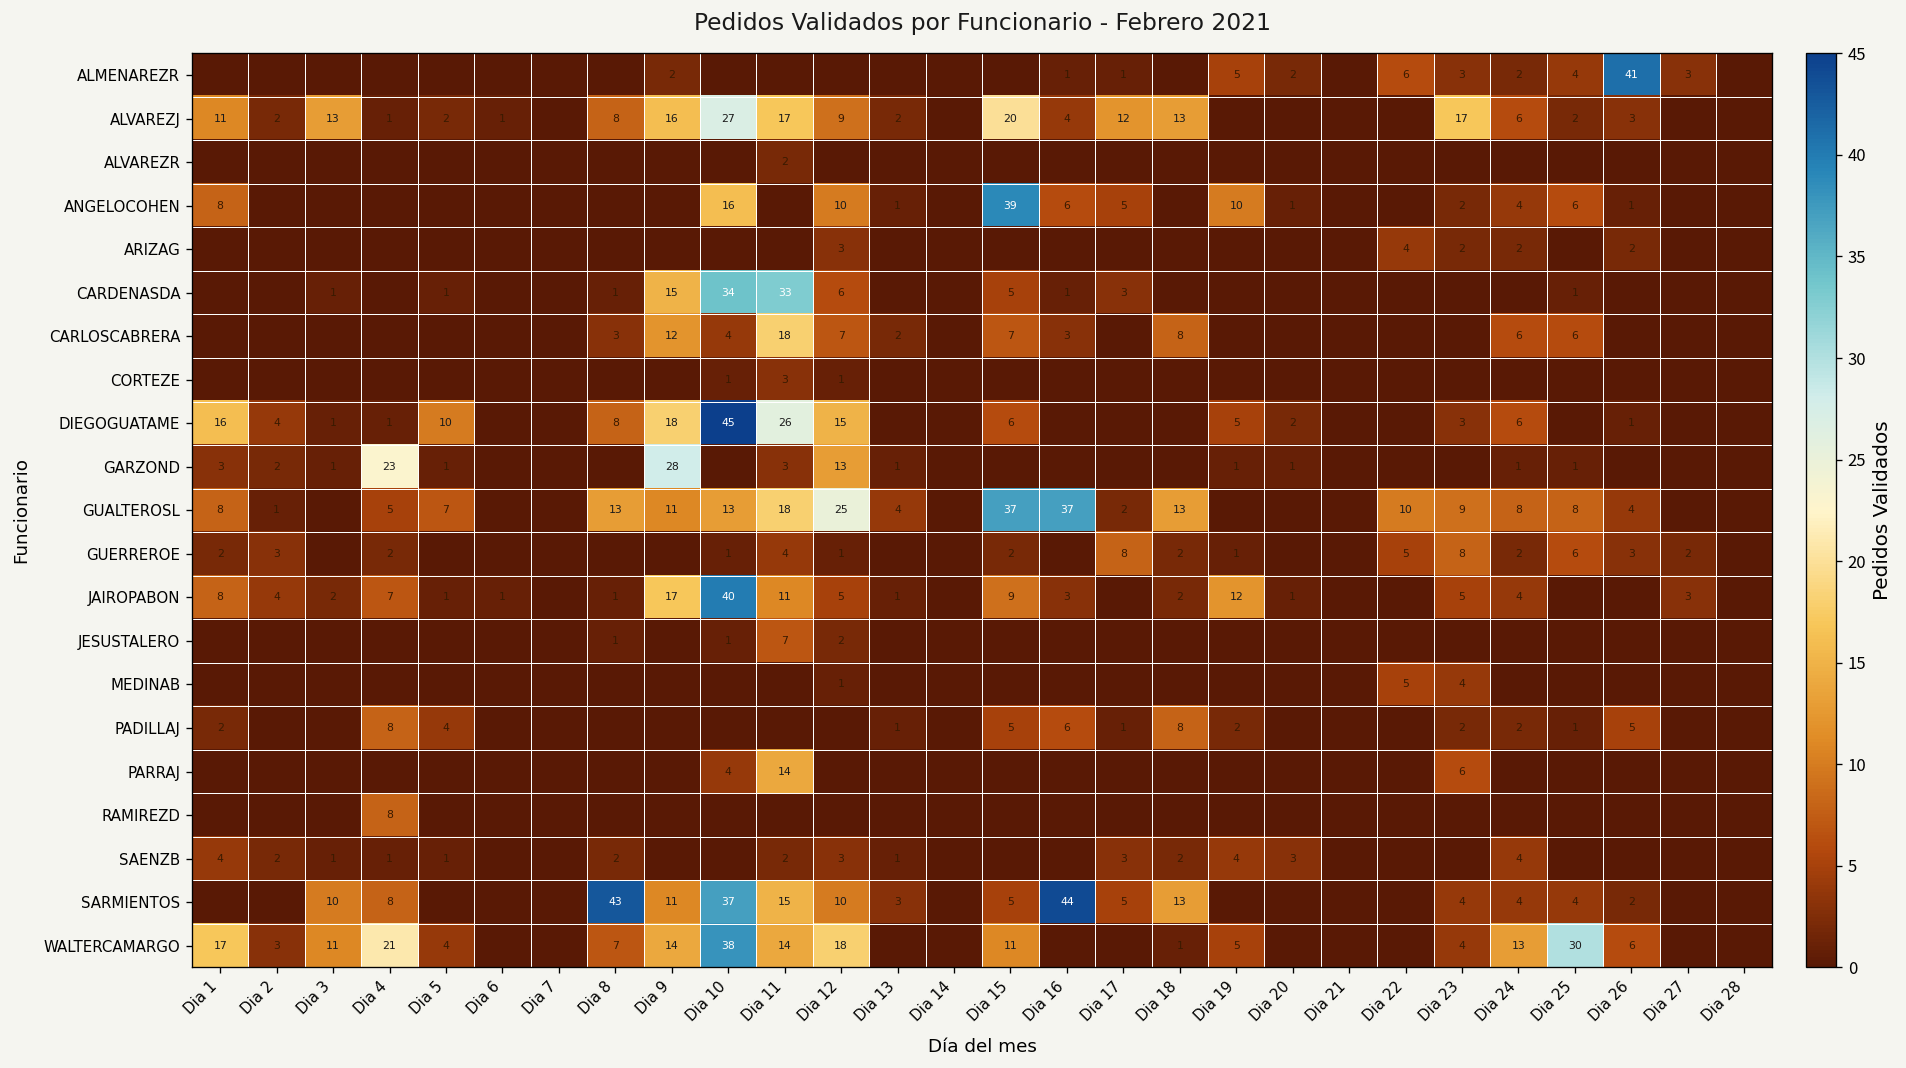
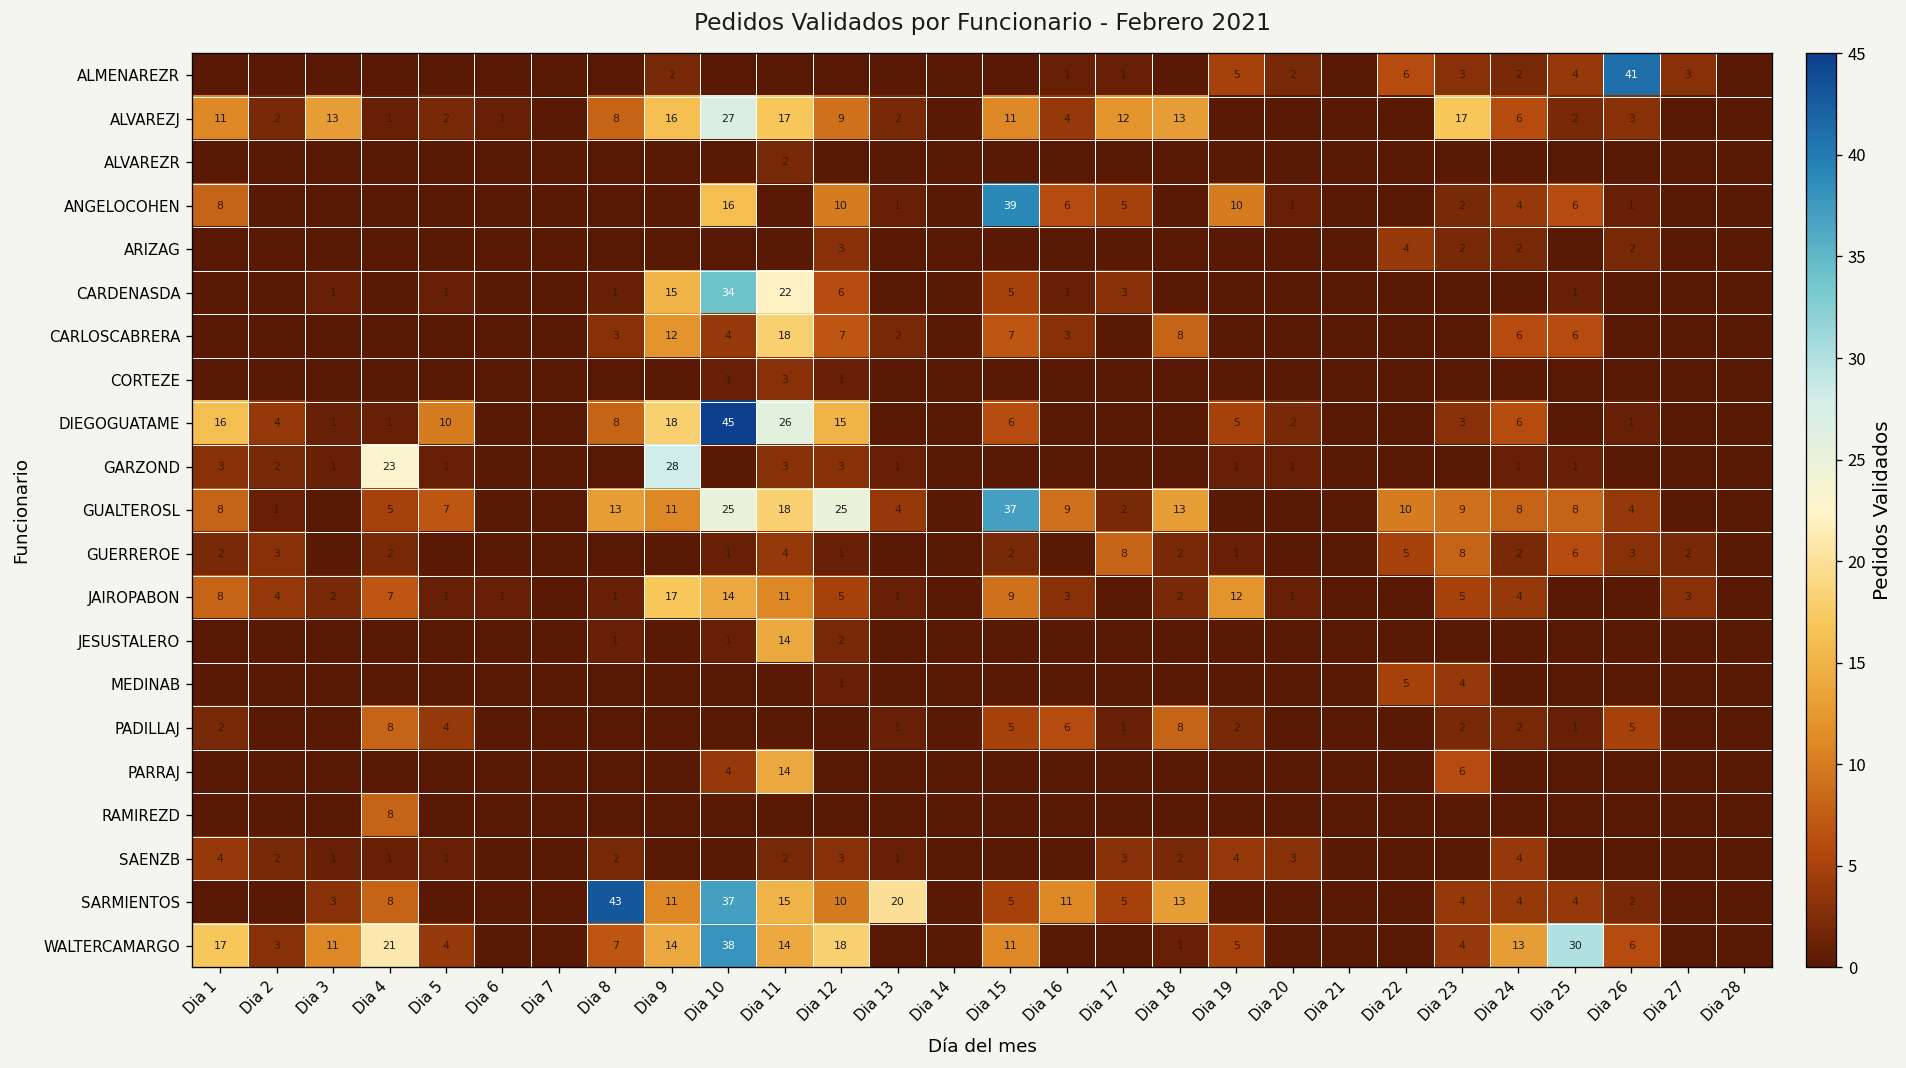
ALVAREZJ, Dia 15: 20 -> 11
CARDENASDA, Dia 11: 33 -> 22
GARZOND, Dia 12: 13 -> 3
GUALTEROSL, Dia 10: 13 -> 25
GUALTEROSL, Dia 16: 37 -> 9
JAIROPABON, Dia 10: 40 -> 14
JESUSTALERO, Dia 11: 7 -> 14
SARMIENTOS, Dia 3: 10 -> 3
SARMIENTOS, Dia 13: 3 -> 20
SARMIENTOS, Dia 16: 44 -> 11
